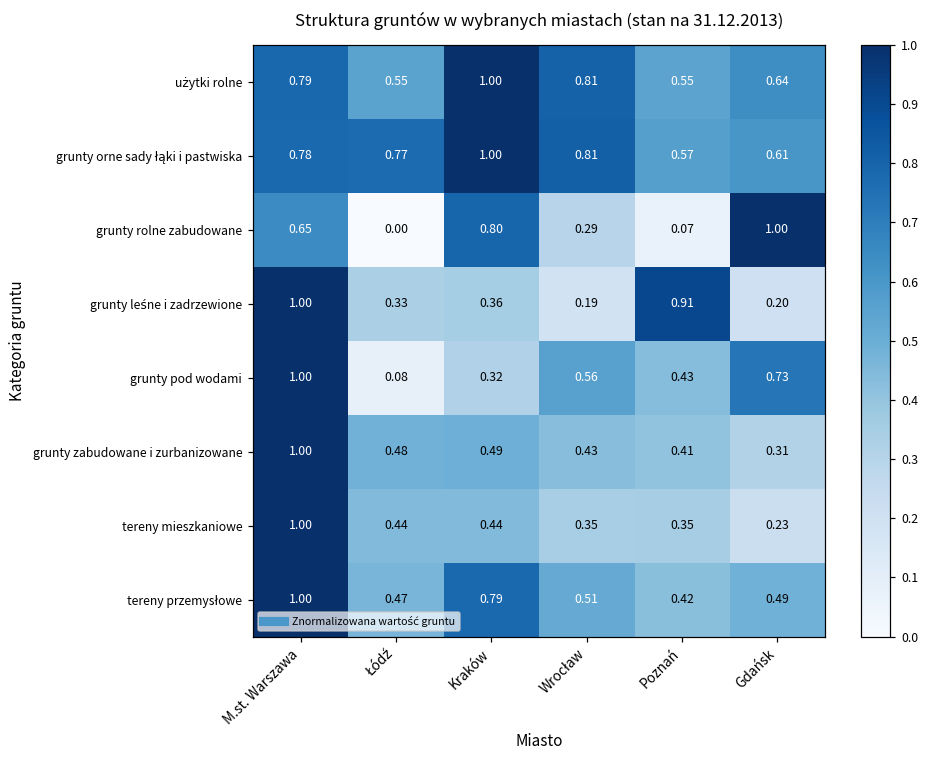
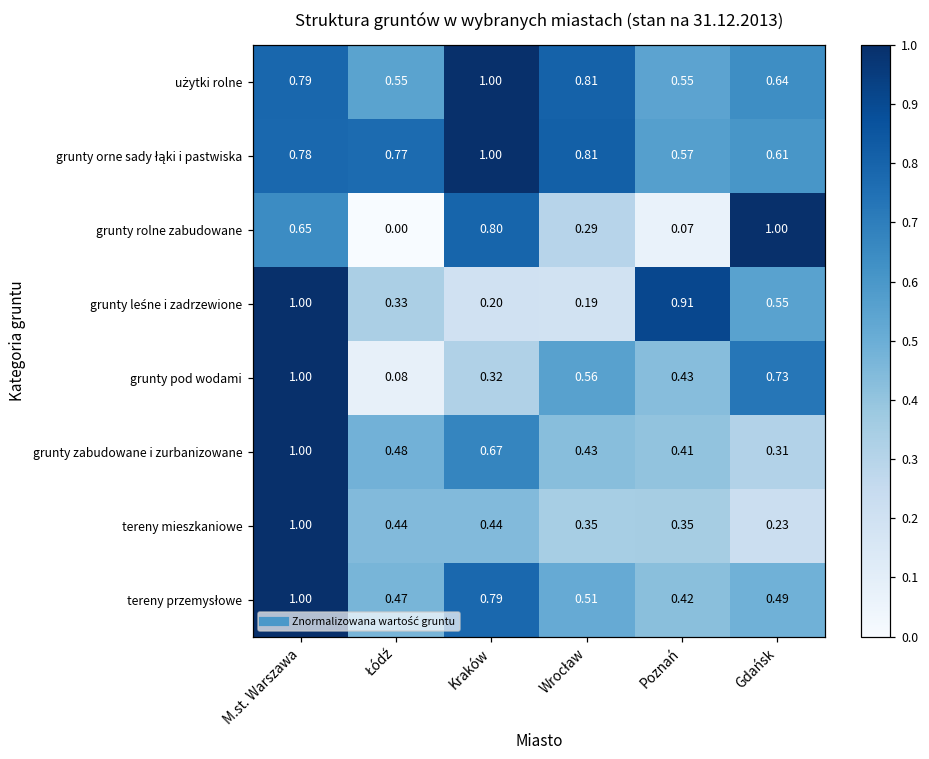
grunty leśne i zadrzewione, Kraków: 0.36 -> 0.20
grunty leśne i zadrzewione, Gdańsk: 0.20 -> 0.55
grunty zabudowane i zurbanizowane, Kraków: 0.49 -> 0.67
